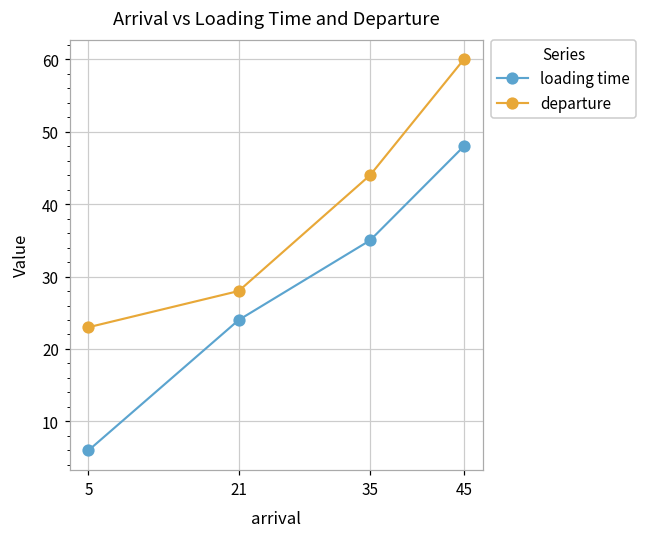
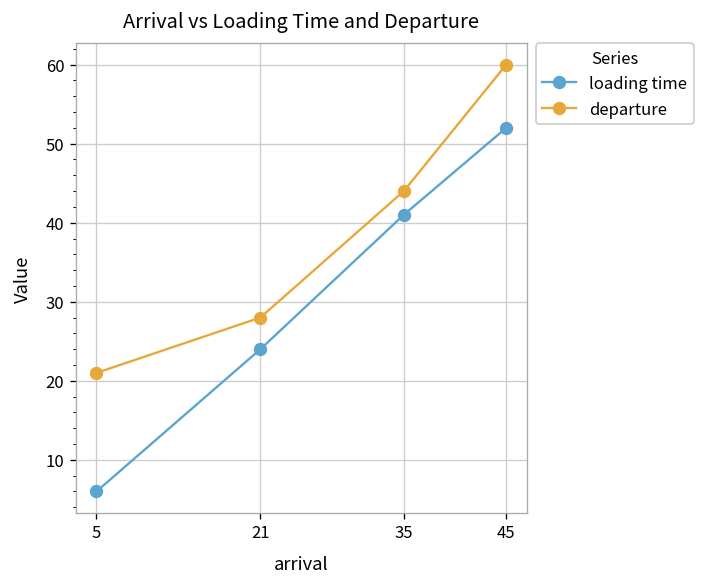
departure, 5: 23 -> 21
loading time, 35: 35 -> 41
loading time, 45: 48 -> 52
